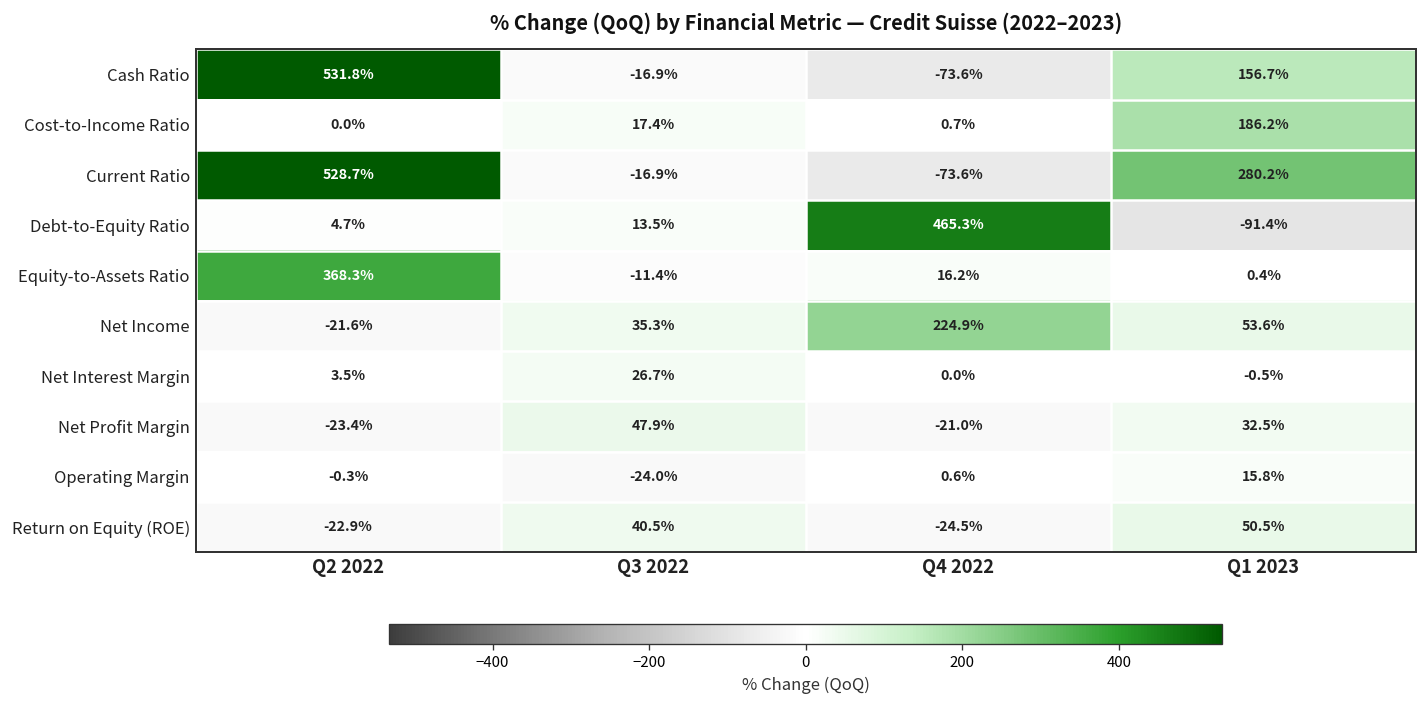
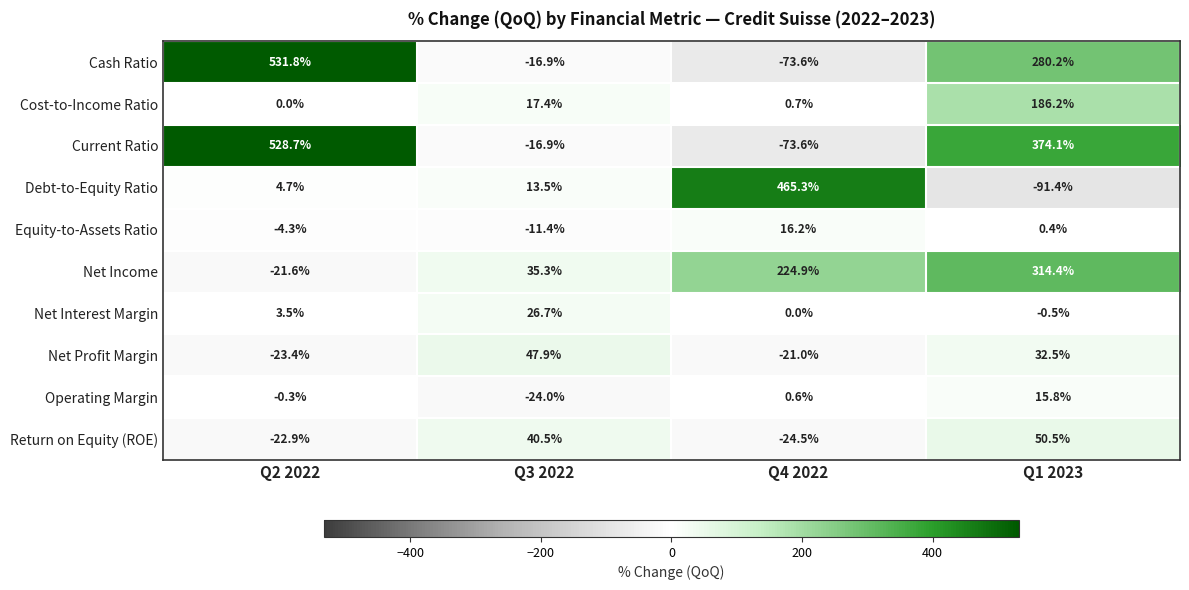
Cash Ratio, Q1 2023: 156.7% -> 280.2%
Current Ratio, Q1 2023: 280.2% -> 374.1%
Equity-to-Assets Ratio, Q2 2022: 368.3% -> -4.3%
Net Income, Q1 2023: 53.6% -> 314.4%
